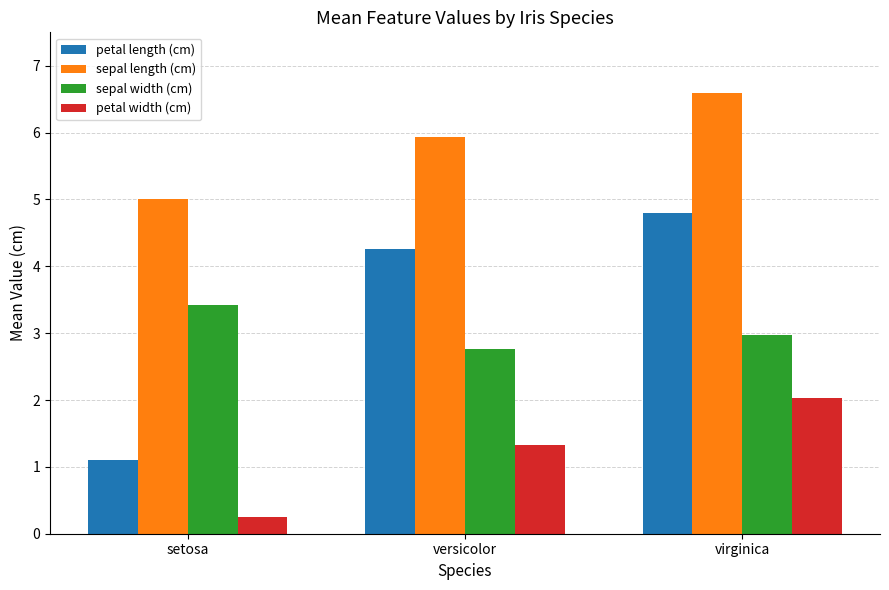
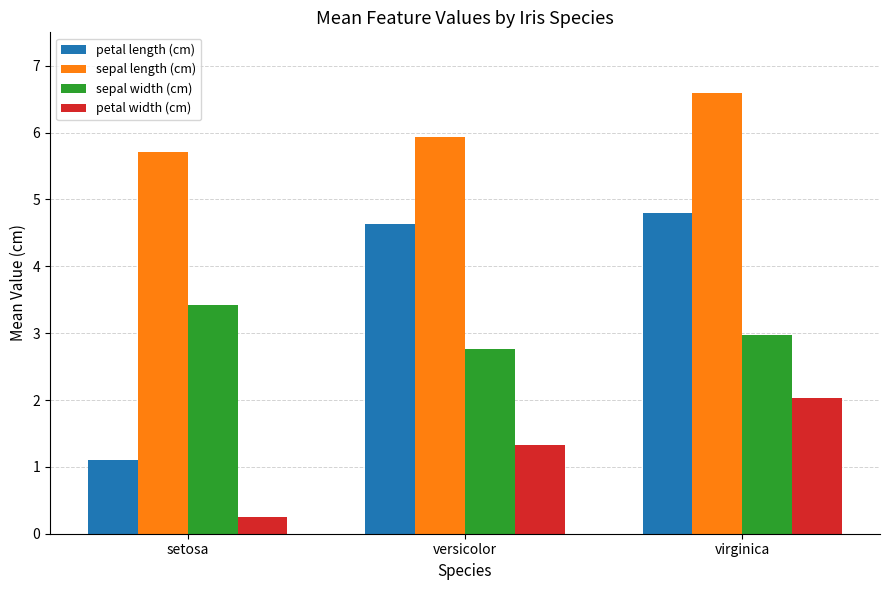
sepal length (cm), setosa: 5.0 -> 5.7
petal length (cm), versicolor: 4.3 -> 4.6
